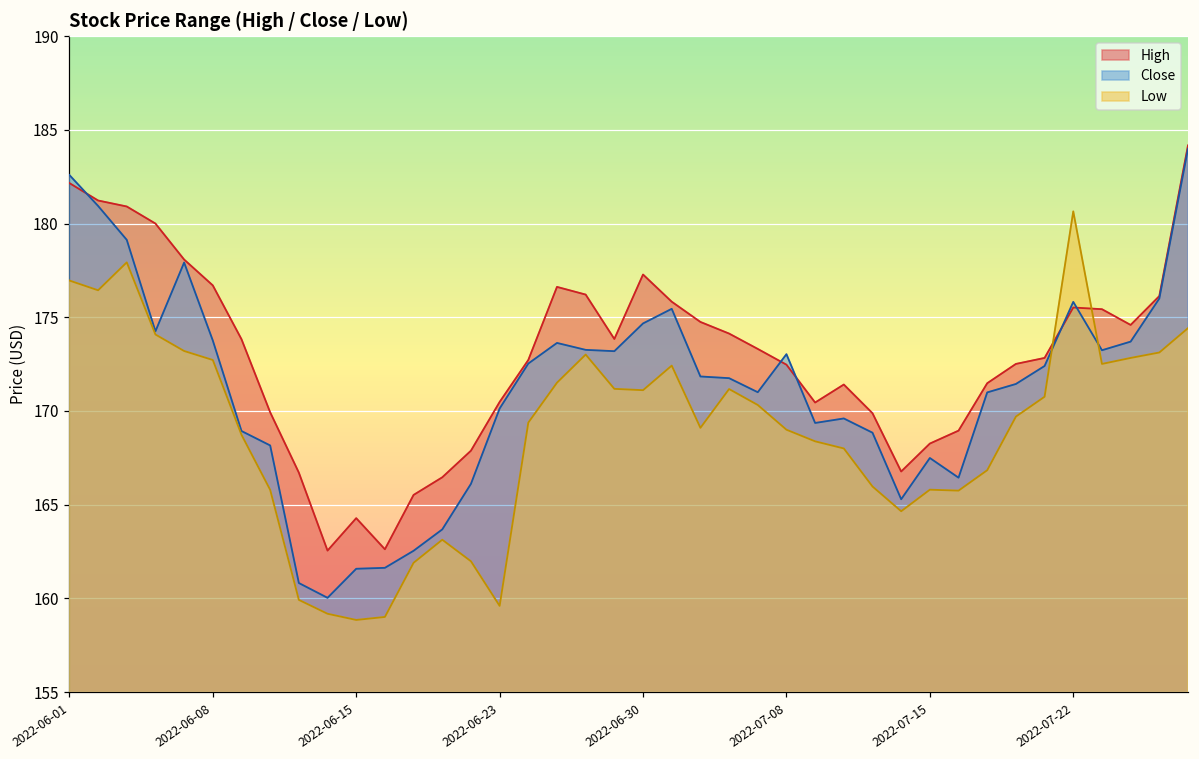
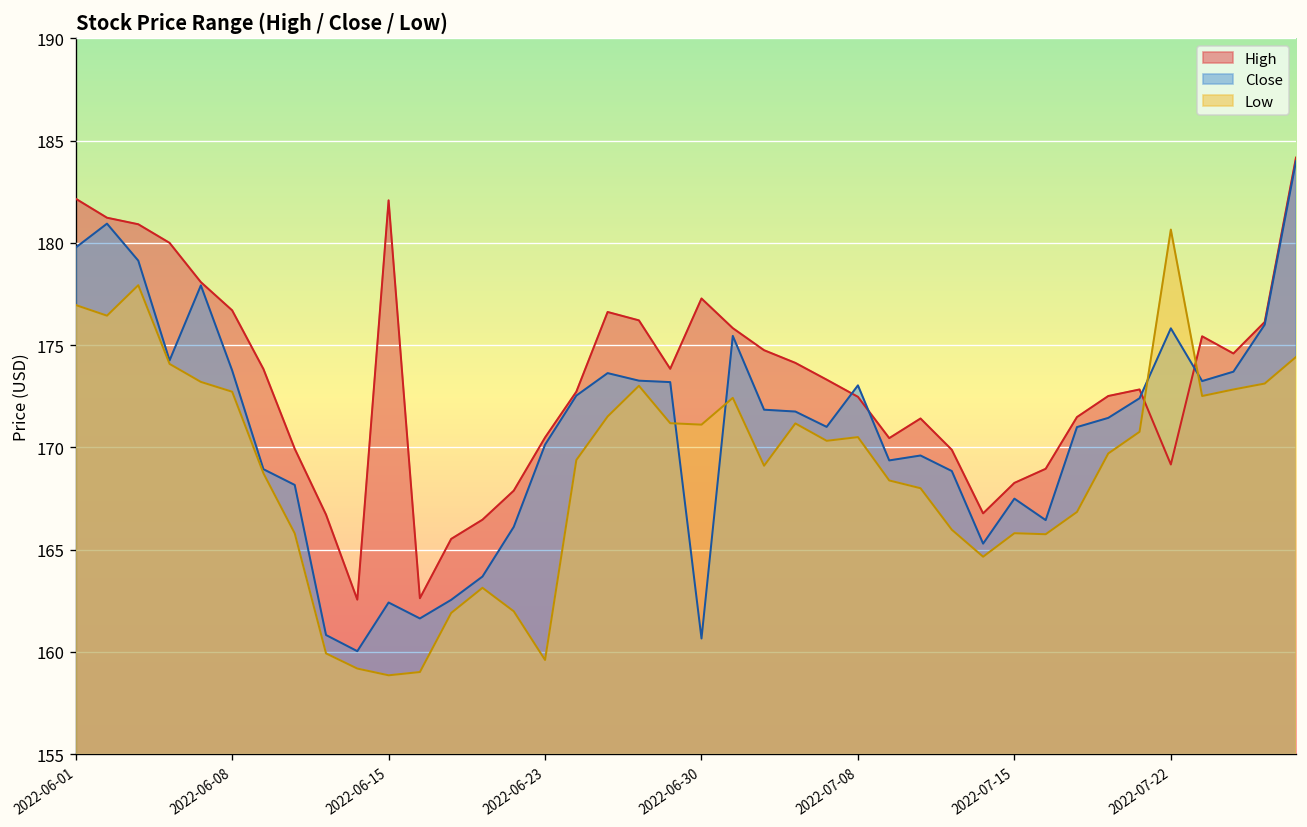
Close, 2022-06-01: 182.6 -> 179.8
High, 2022-06-15: 164.3 -> 182.1
Close, 2022-06-15: 161.6 -> 162.4
Close, 2022-06-30: 174.7 -> 160.7
Low, 2022-07-08: 169.0 -> 170.5
High, 2022-07-22: 175.5 -> 169.2
